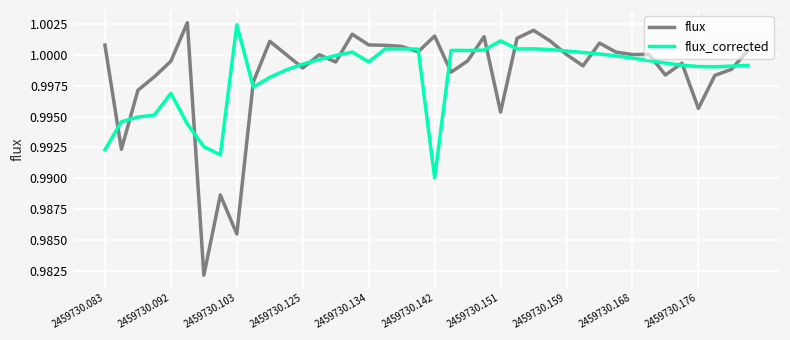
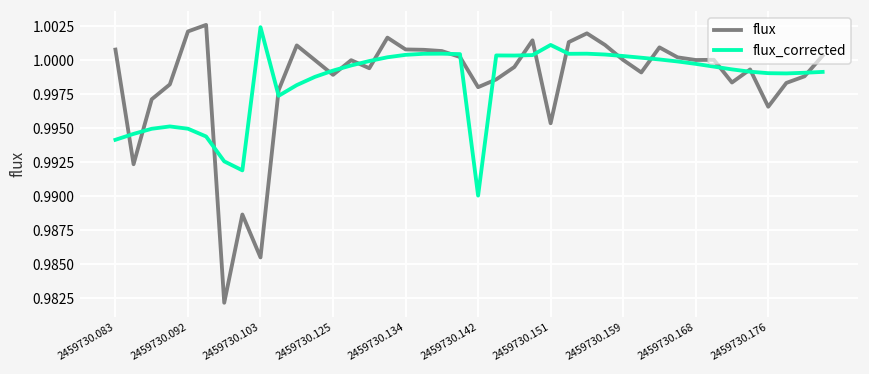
flux_corrected, 2459730.083: 0.9923 -> 0.9941
flux, 2459730.092: 0.9995 -> 1.0021
flux_corrected, 2459730.092: 0.9969 -> 0.9950
flux_corrected, 2459730.134: 0.9994 -> 1.0004
flux, 2459730.142: 1.0015 -> 0.9980
flux, 2459730.176: 0.9957 -> 0.9966
